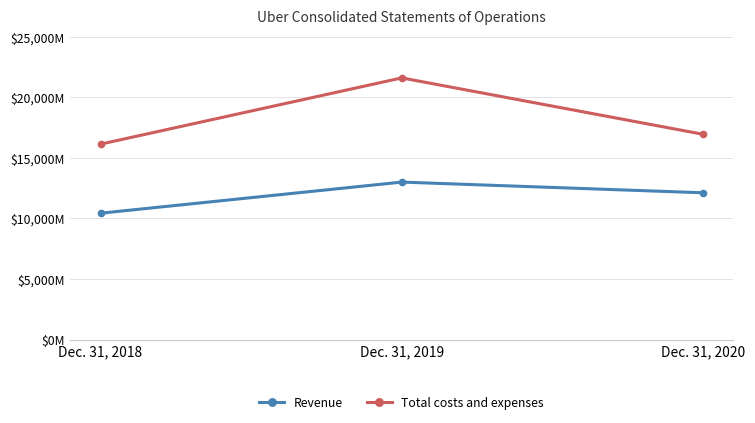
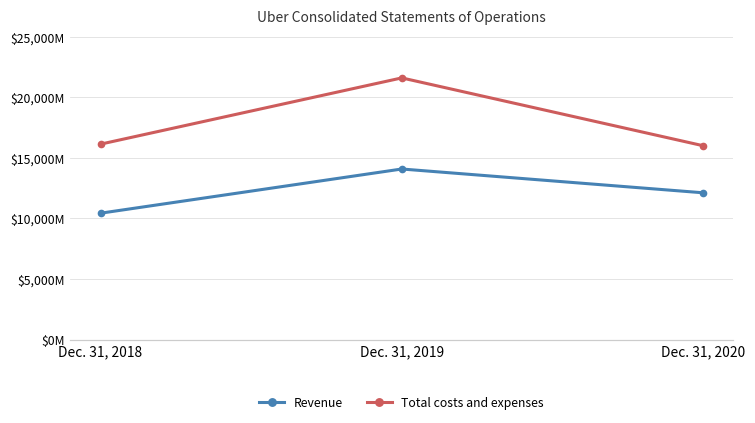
Revenue, Dec. 31, 2019: $13,000,000,000 -> $14,100,000,000
Total costs and expenses, Dec. 31, 2020: $16,900,000,000 -> $16,000,000,000
